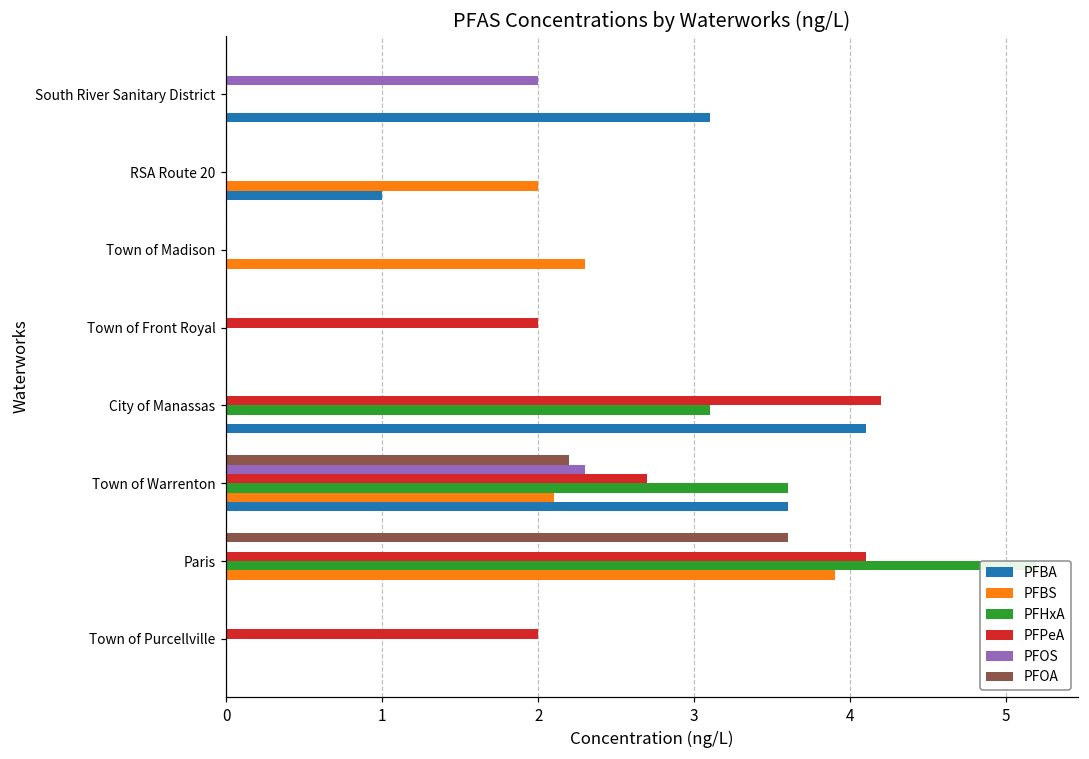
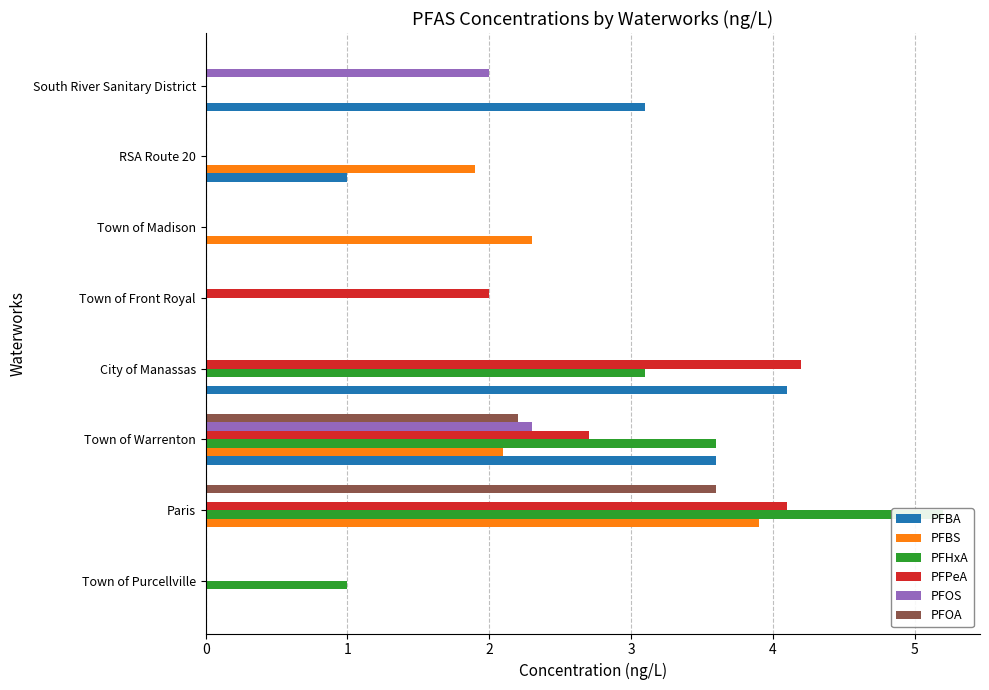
PFBS, RSA Route 20: 2.0 -> 1.9
PFPeA, Town of Purcellville: 2 -> 0
PFHxA, Town of Purcellville: 0 -> 1
